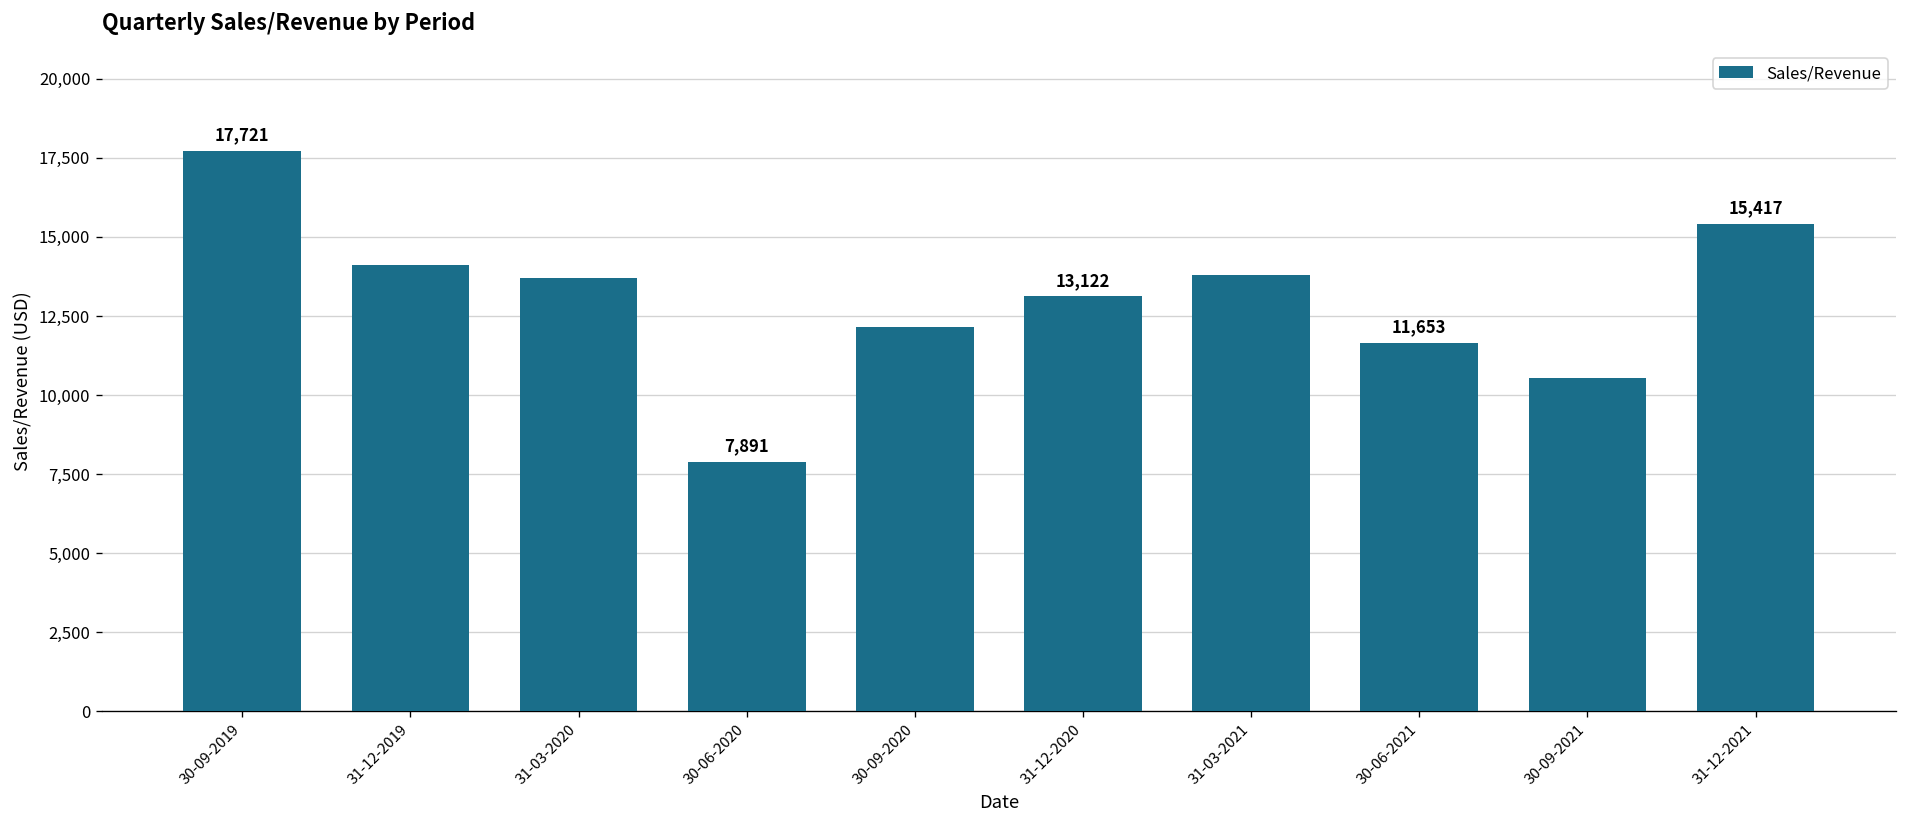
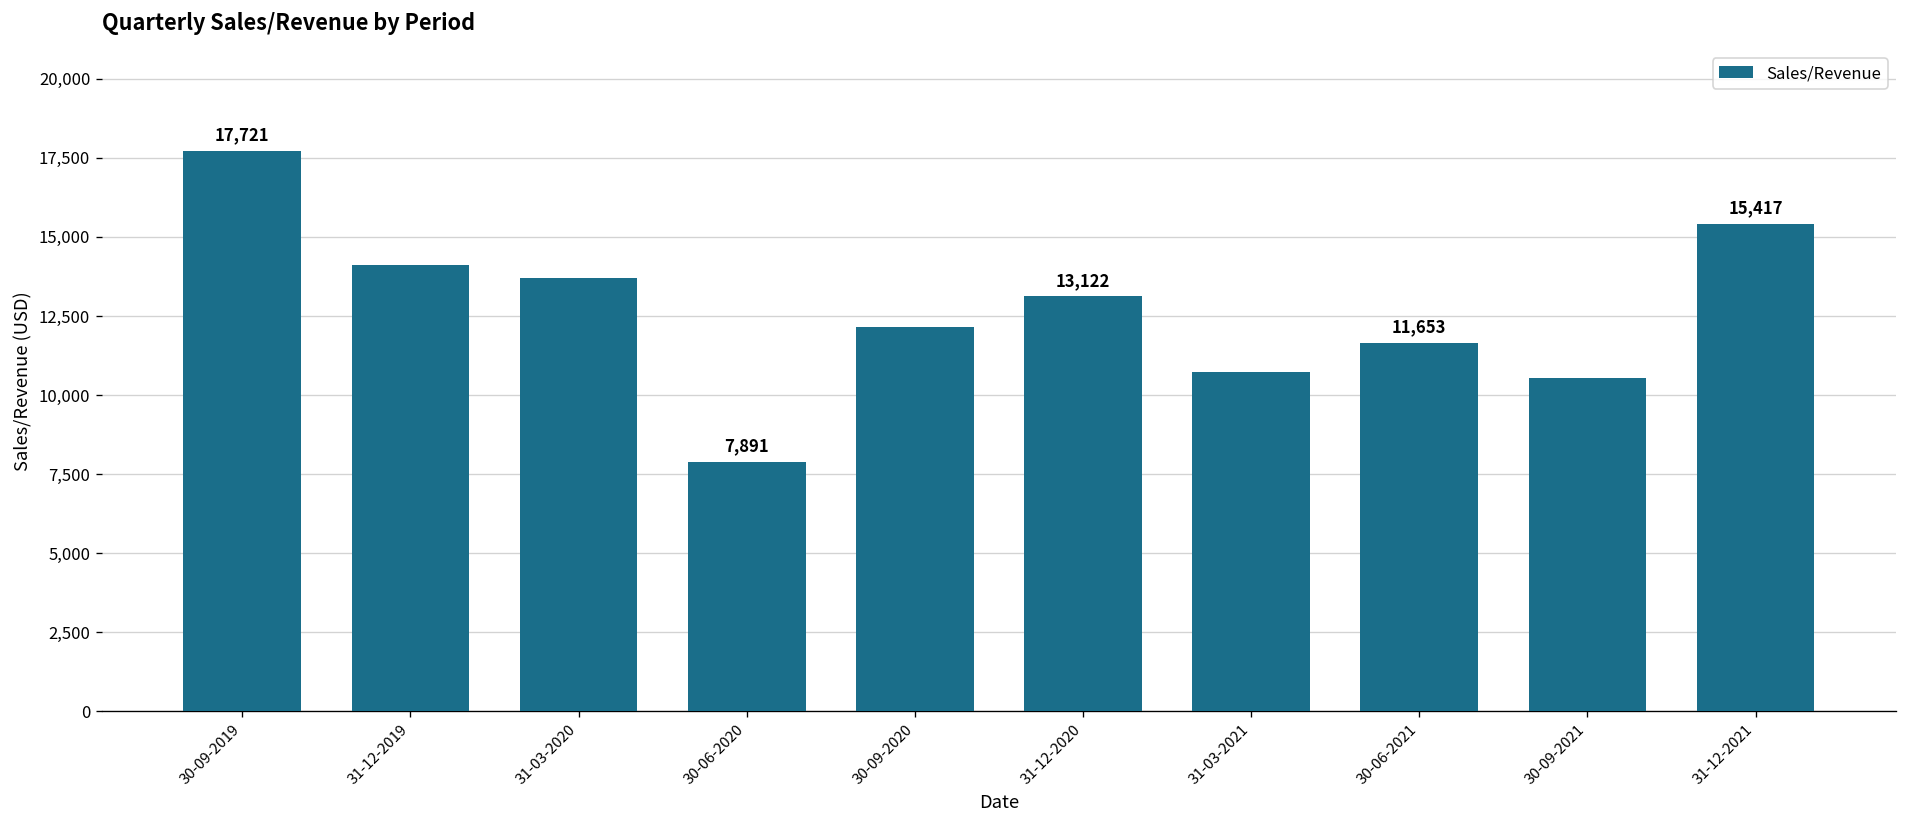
31-03-2021: 13,800 -> 10,700
